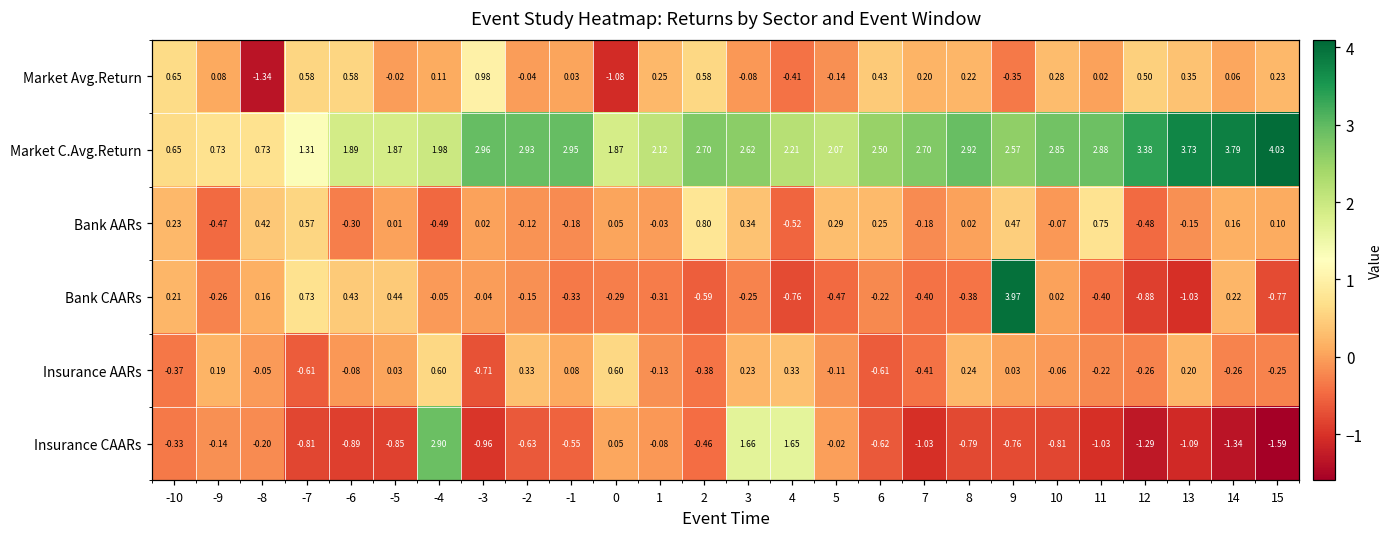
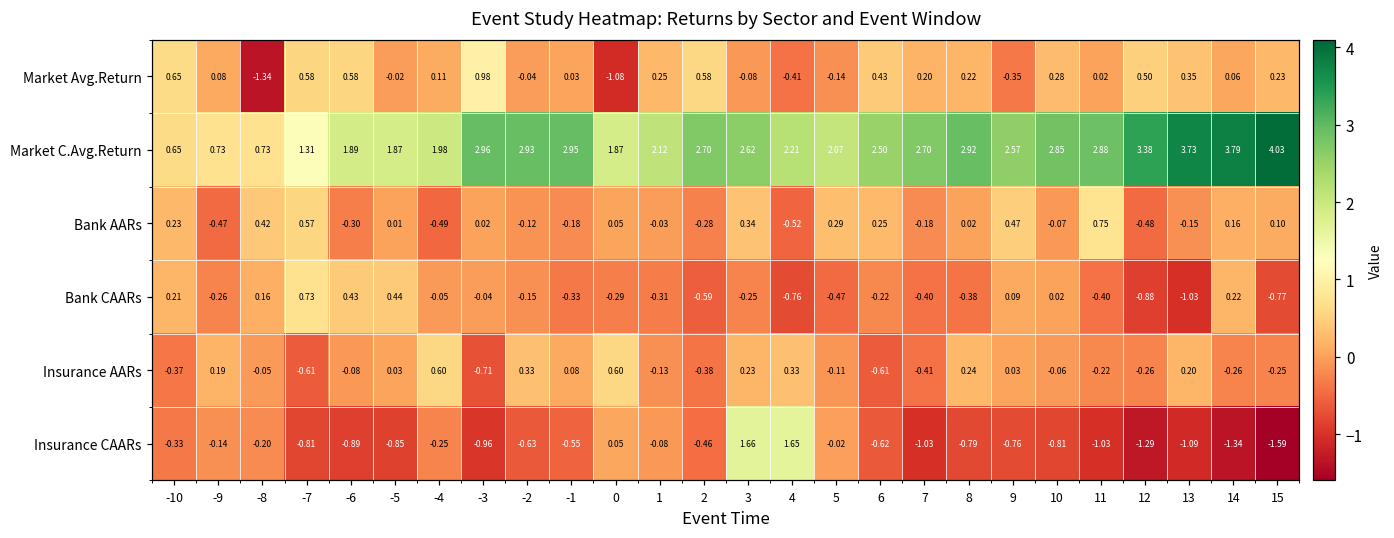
Bank AARs, 2: 0.80 -> -0.28
Bank CAARs, 9: 3.97 -> 0.09
Insurance CAARs, -4: 2.90 -> -0.25
